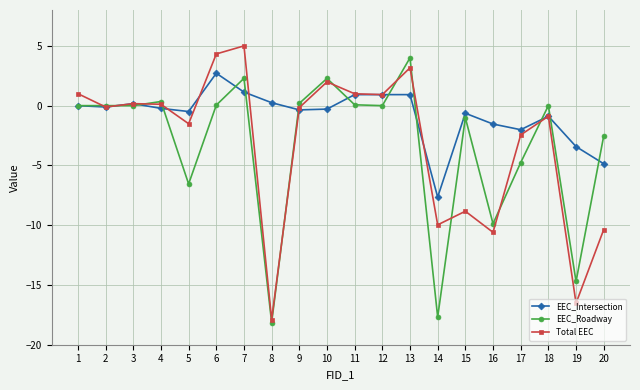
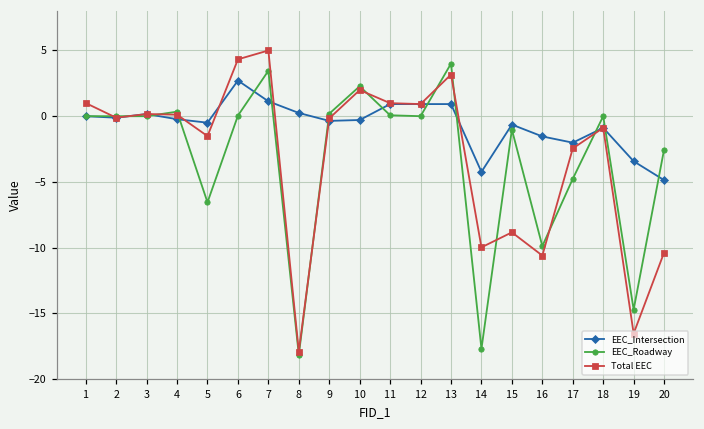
EEC_Roadway, 7: 2.3 -> 3.5
EEC_Intersection, 14: -7.6 -> -4.2
